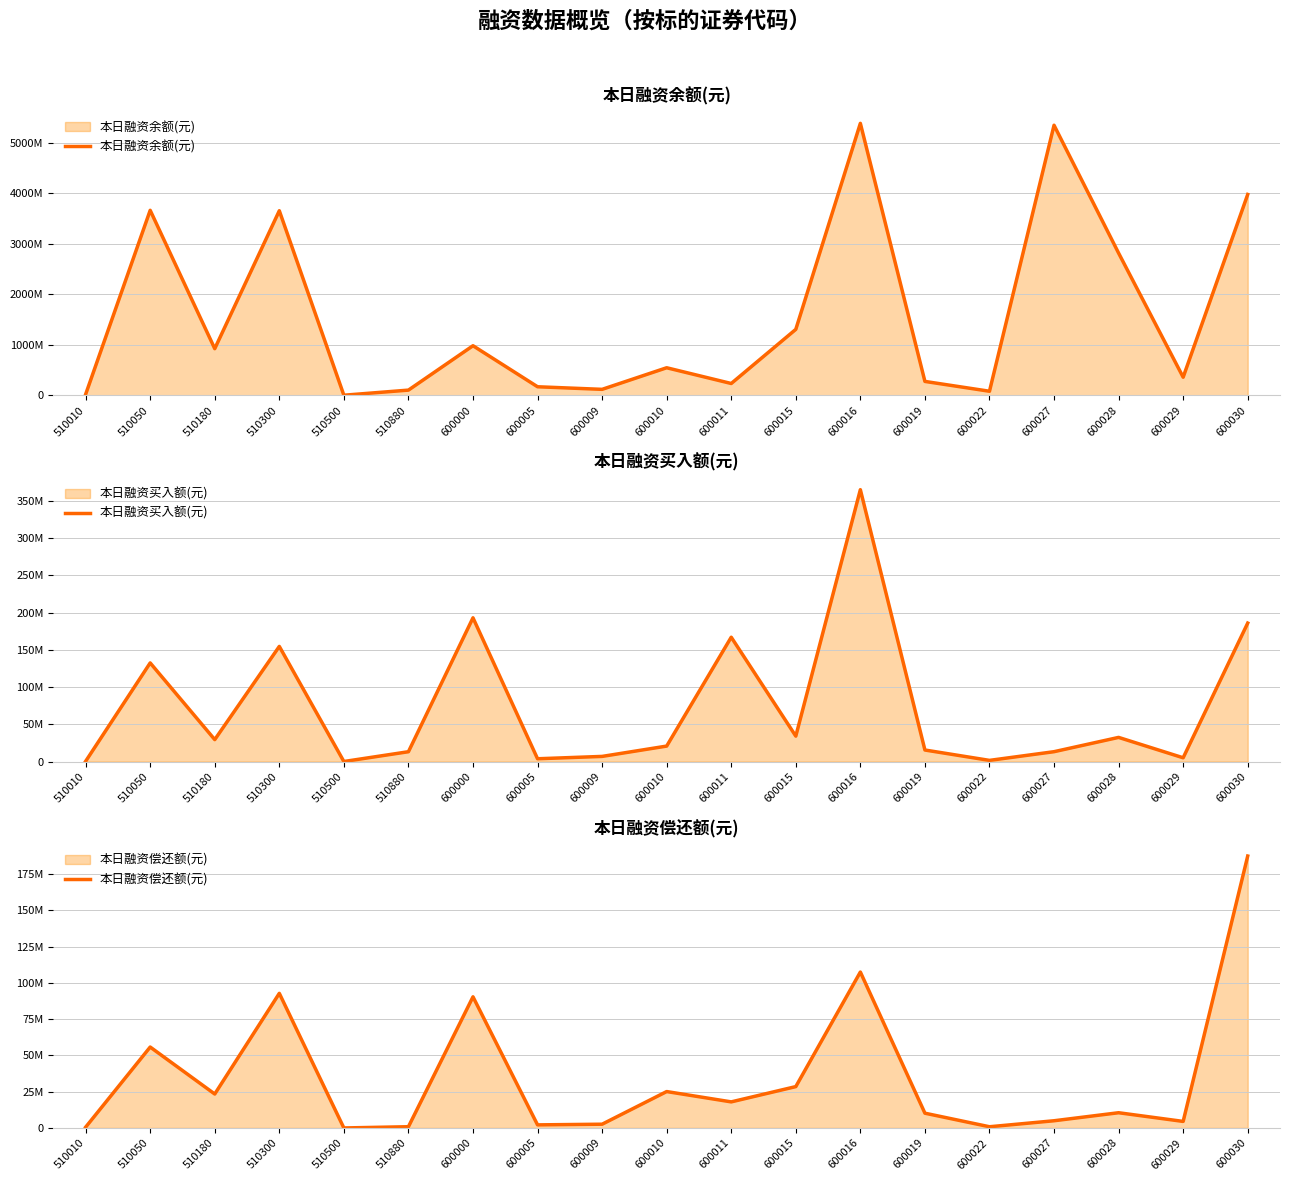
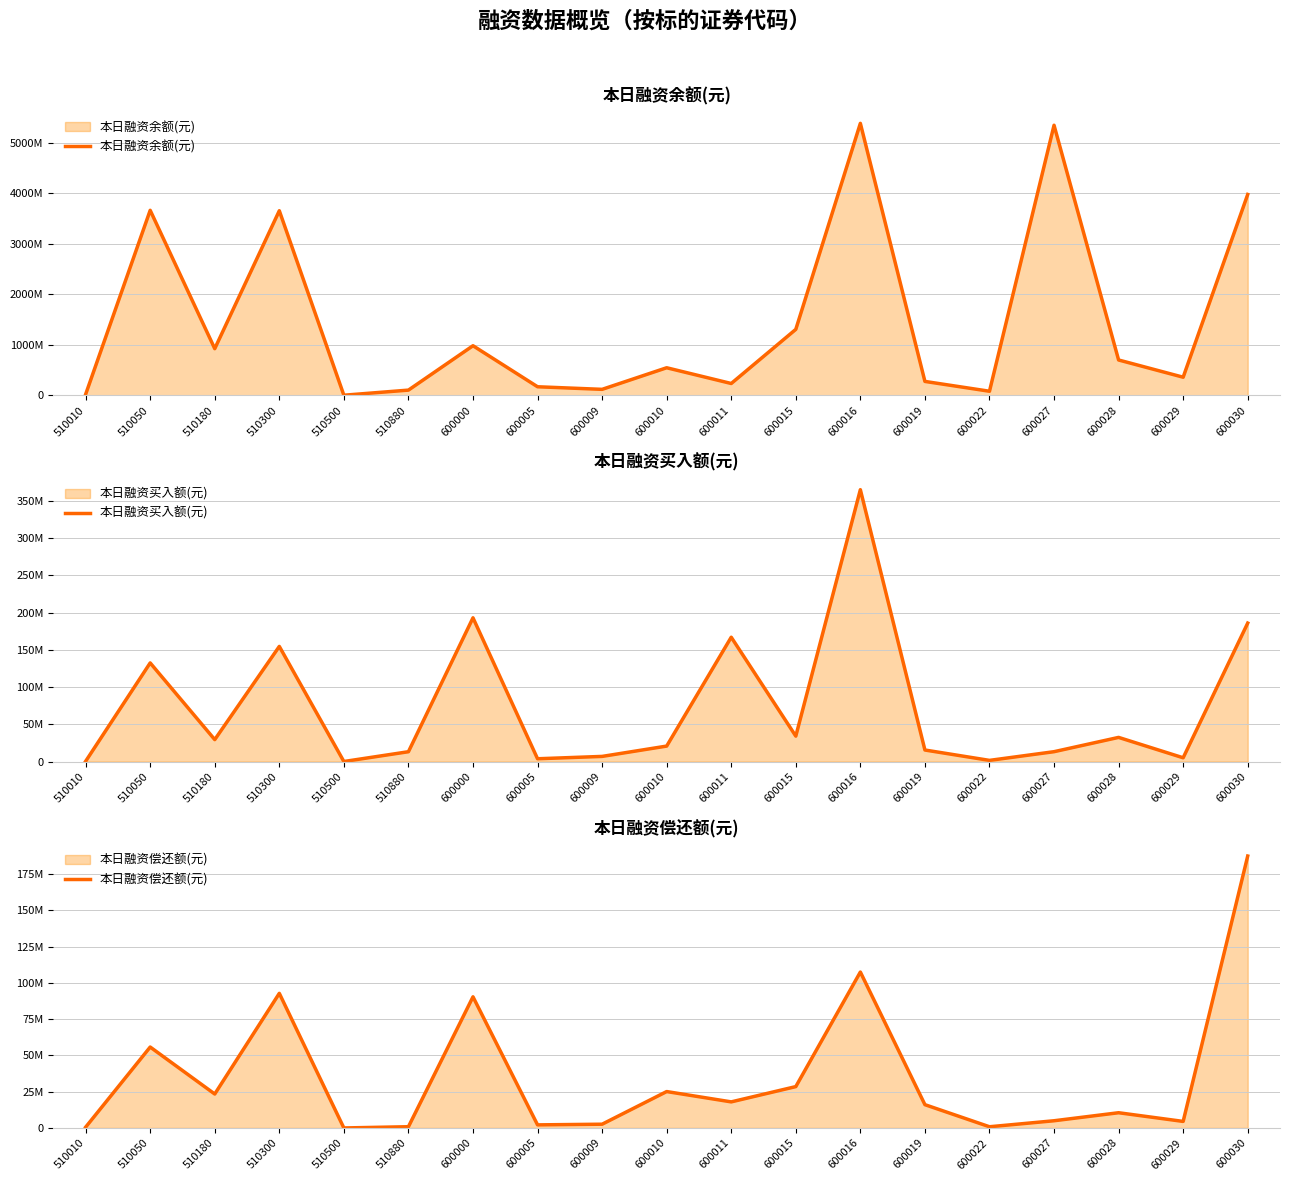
本日融资余额(元), 600028: 2800000000 -> 700000000
本日融资偿还额(元), 600019: 10000000 -> 16000000
